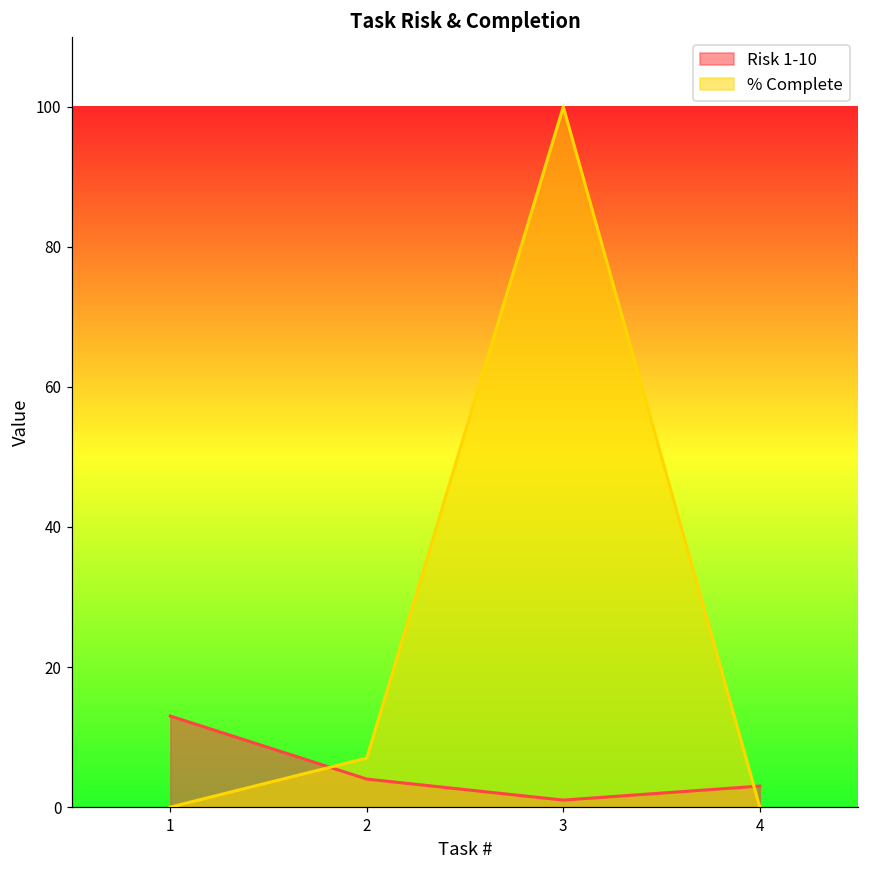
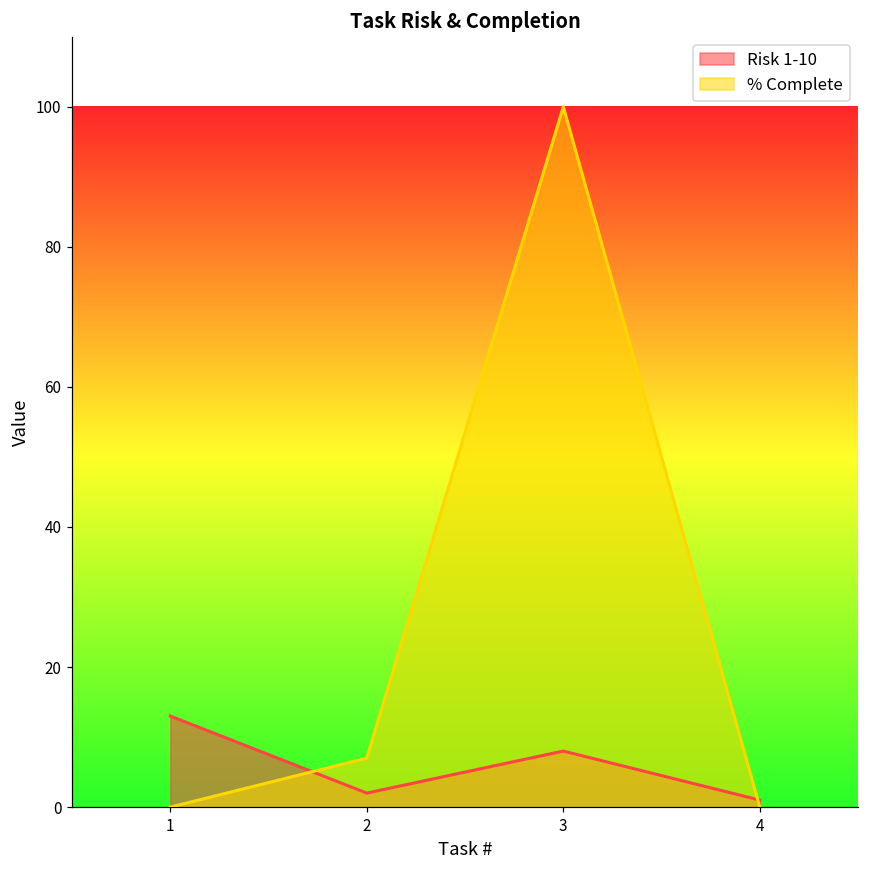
Risk 1-10, 2: 4 -> 2
Risk 1-10, 3: 1 -> 8
Risk 1-10, 4: 3 -> 1
